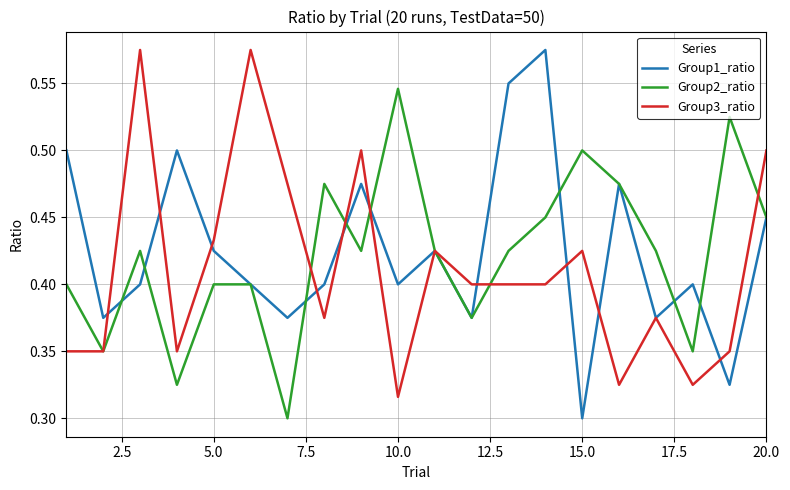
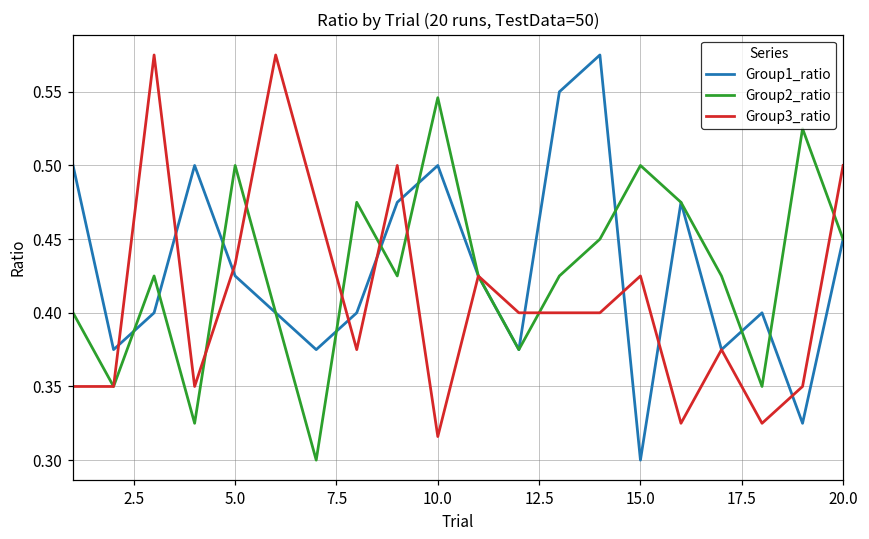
Group2_ratio, 5.0: 0.4 -> 0.5
Group1_ratio, 10.0: 0.4 -> 0.5
